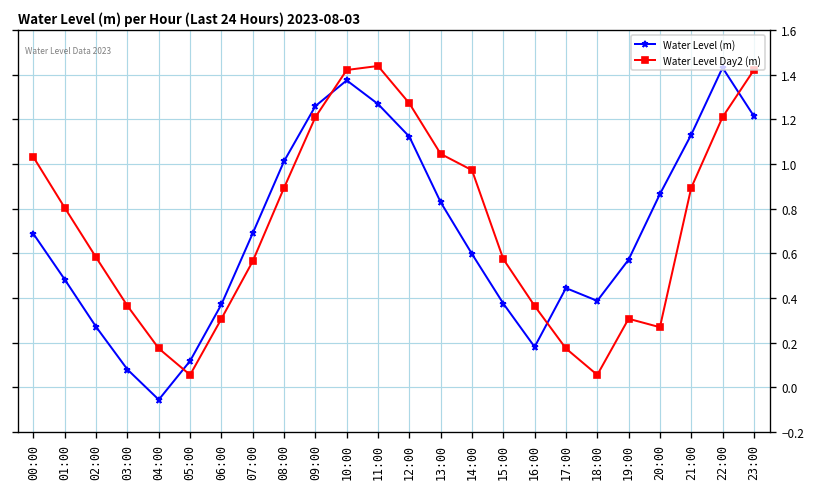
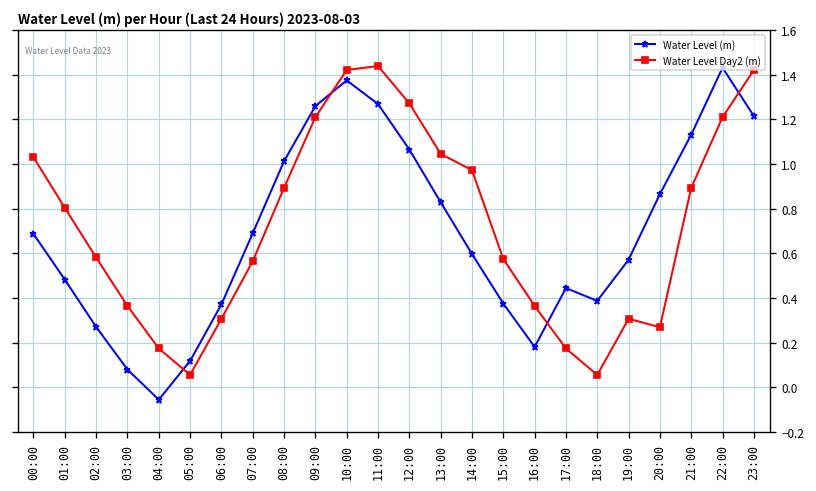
Water Level (m), 12:00: 1.12 -> 1.06
